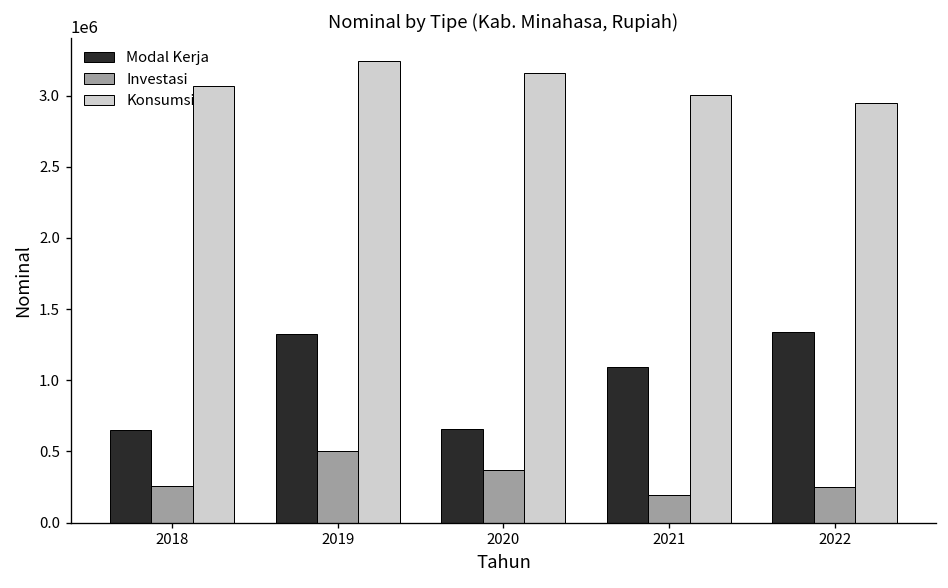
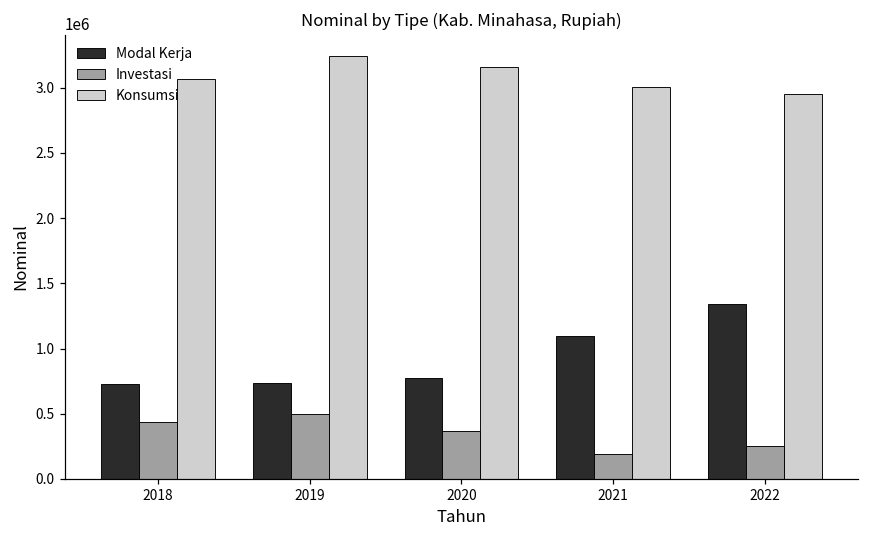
Modal Kerja, 2018: 650000 -> 730000
Investasi, 2018: 250000 -> 440000
Modal Kerja, 2019: 1330000 -> 740000
Modal Kerja, 2020: 650000 -> 770000
